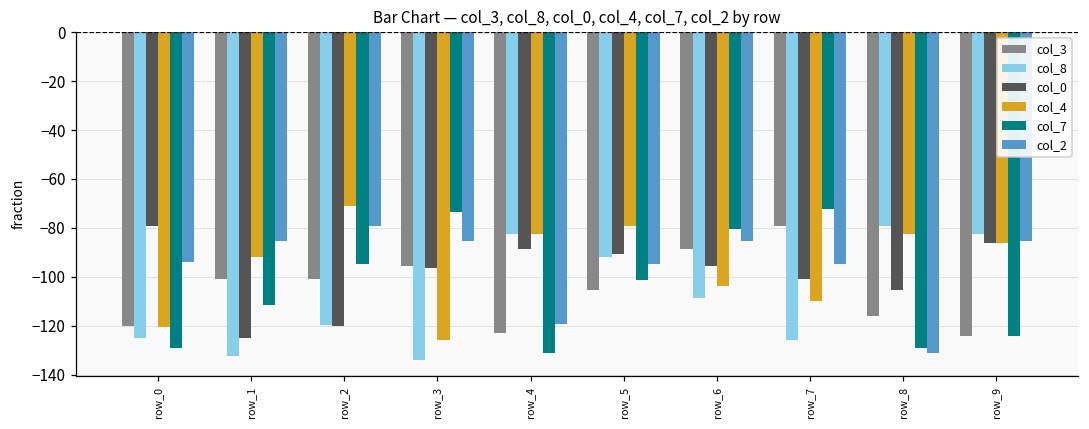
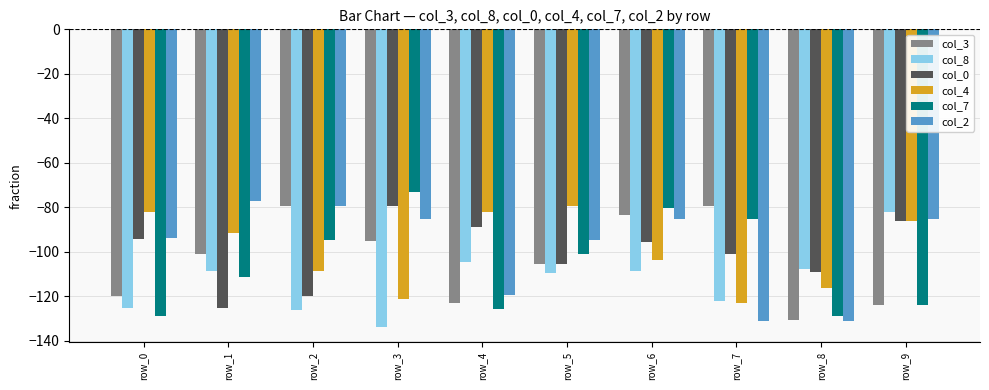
col_0, row_0: -79 -> -94
col_4, row_0: -121 -> -82
col_8, row_1: -133 -> -109
col_2, row_1: -85 -> -77
col_3, row_2: -101 -> -79
col_8, row_2: -120 -> -126
col_4, row_2: -71 -> -109
col_0, row_3: -96 -> -79
col_4, row_3: -126 -> -121
col_8, row_4: -82 -> -105
col_7, row_4: -131 -> -126
col_8, row_5: -92 -> -110
col_0, row_5: -91 -> -106
col_3, row_6: -89 -> -84
col_8, row_7: -126 -> -122
col_4, row_7: -110 -> -123
col_7, row_7: -72 -> -85
col_2, row_7: -95 -> -131
col_3, row_8: -116 -> -131
col_8, row_8: -79 -> -108
col_0, row_8: -106 -> -109
col_4, row_8: -82 -> -116
